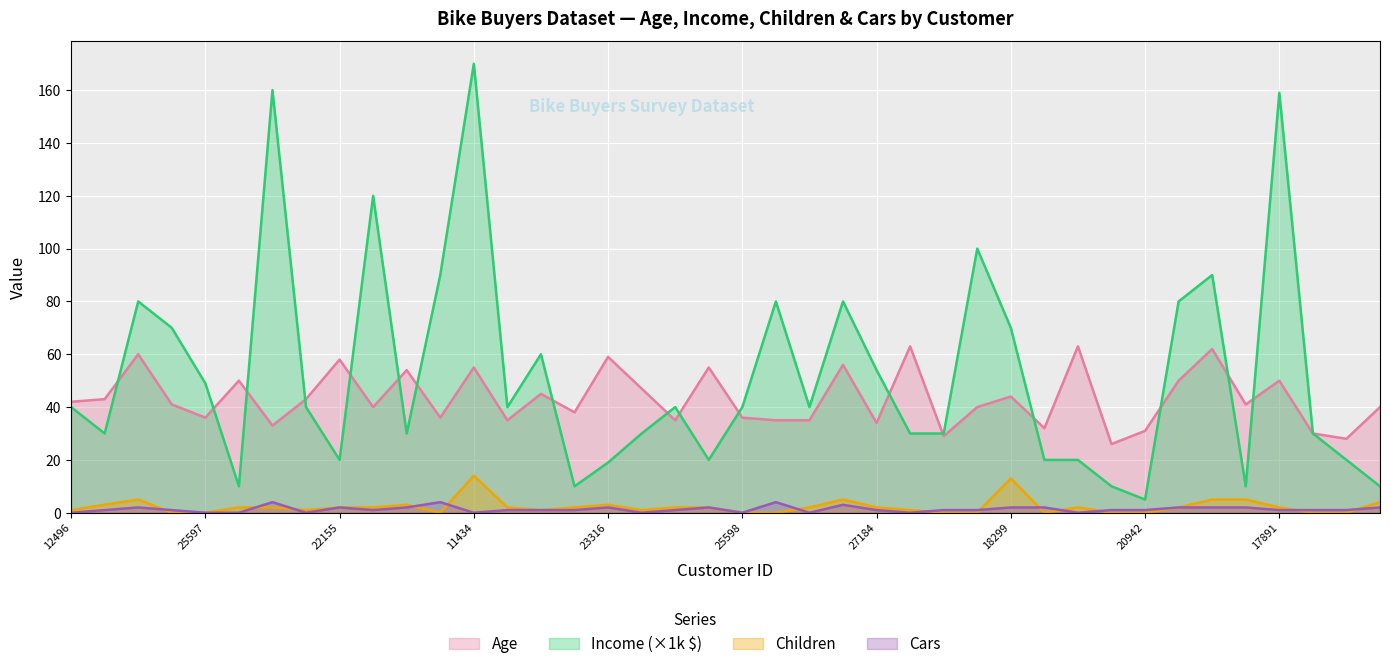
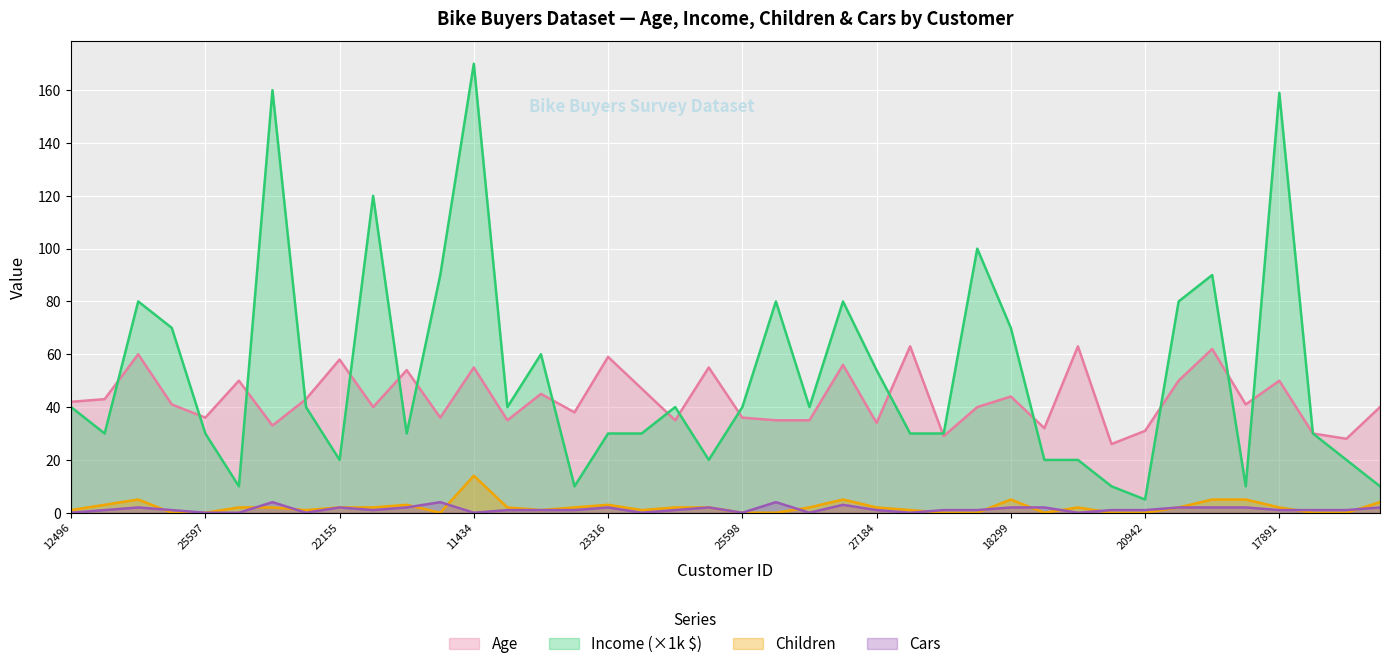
Income (×1k $), 25597: 49 -> 30
Income (×1k $), 23316: 19 -> 30
Children, 18299: 13 -> 5
